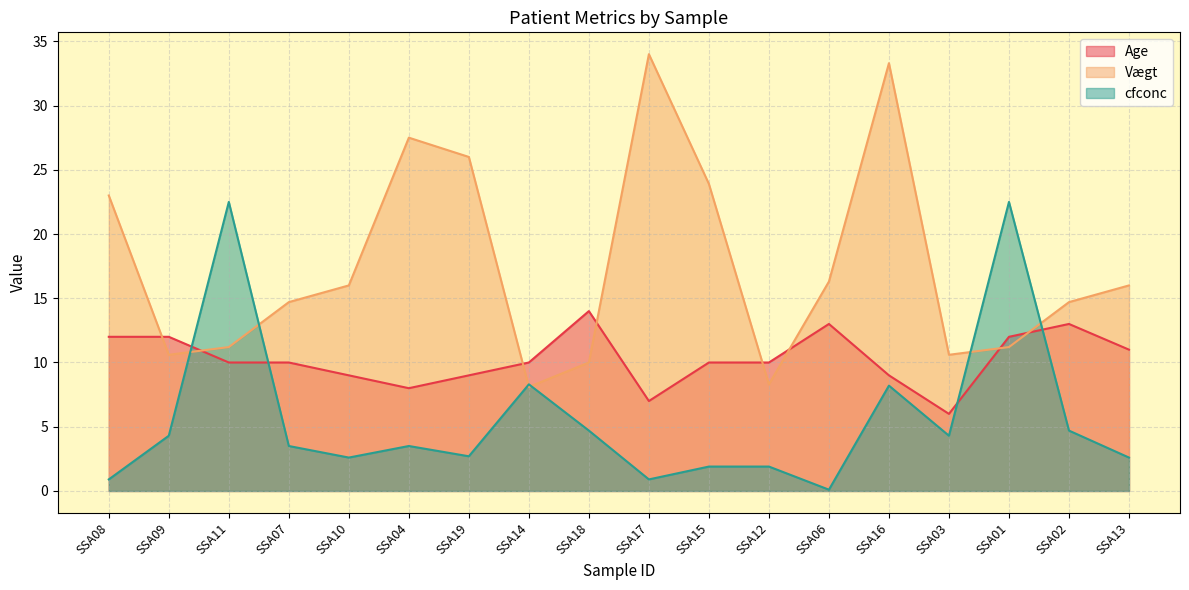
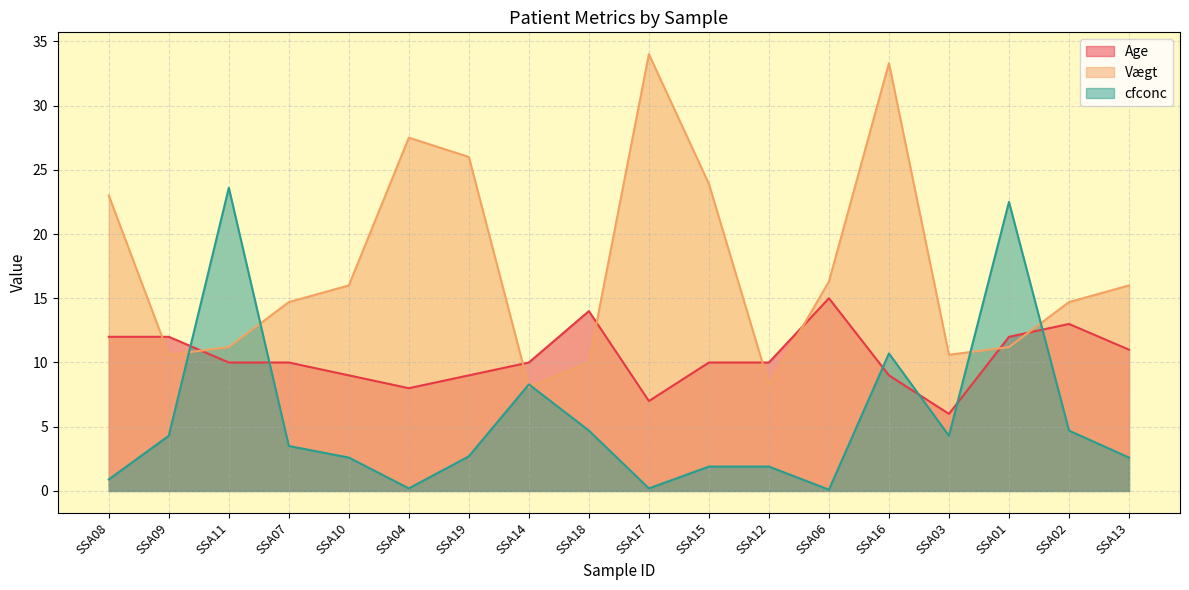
cfconc, SSA11: 22.5 -> 23.6
cfconc, SSA04: 3.5 -> 0.2
cfconc, SSA17: 0.9 -> 0.2
Age, SSA06: 13 -> 15
cfconc, SSA16: 8.2 -> 10.7
